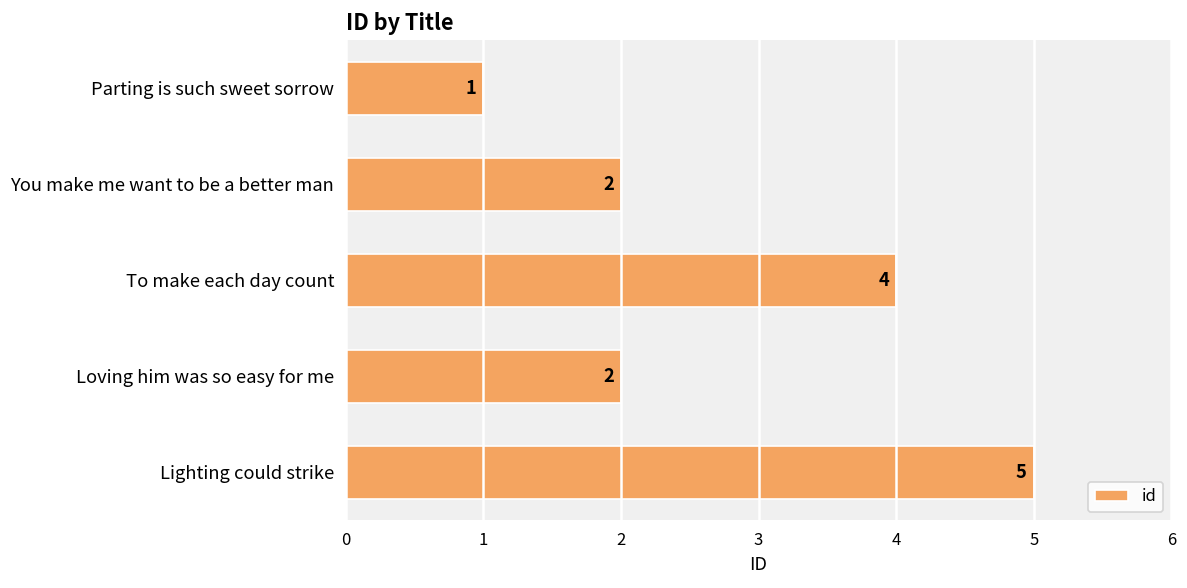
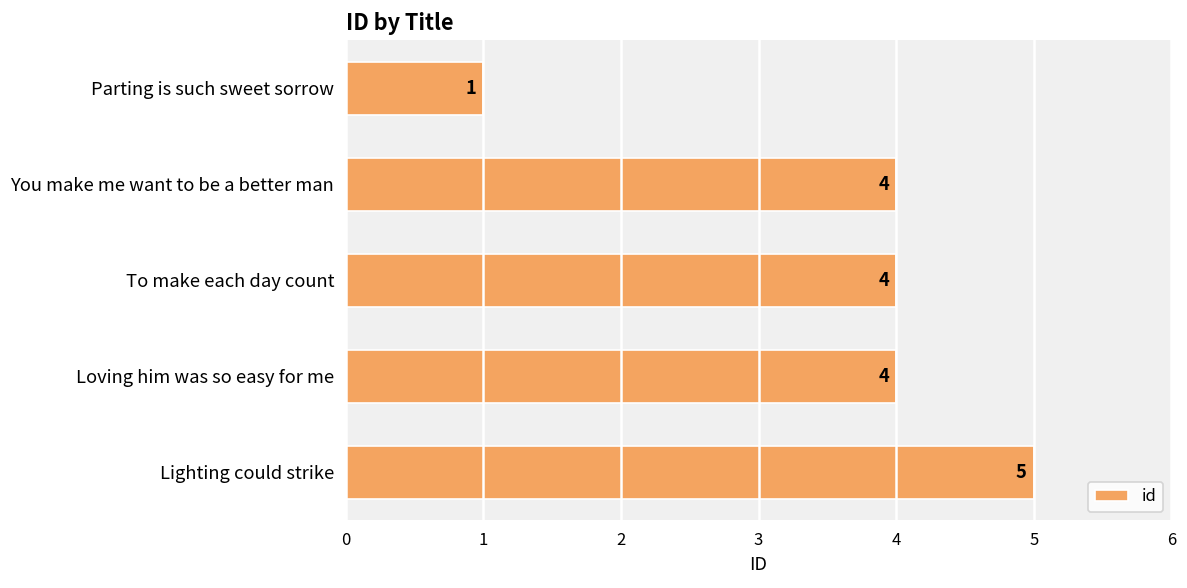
You make me want to be a better man: 2 -> 4
Loving him was so easy for me: 2 -> 4
